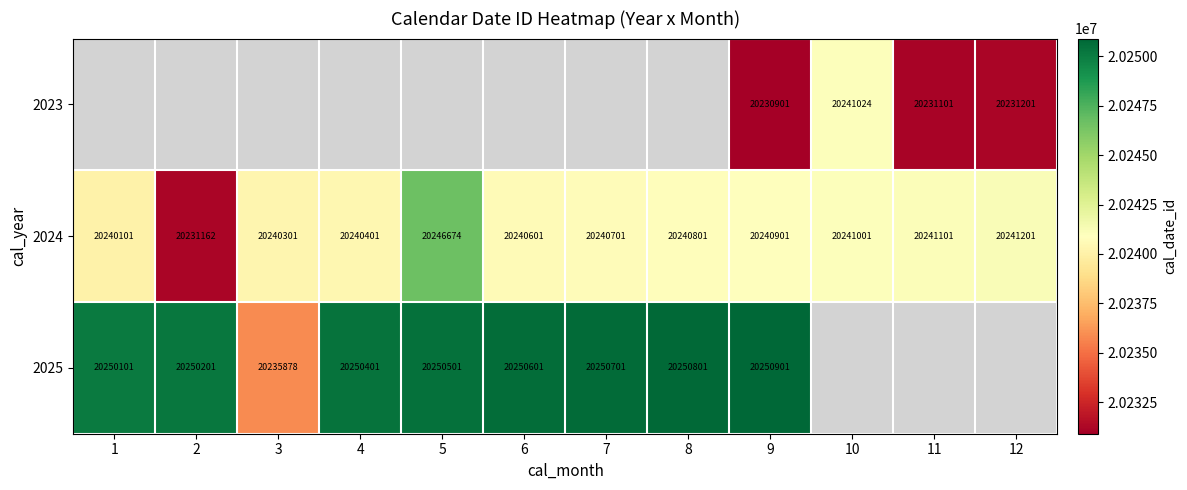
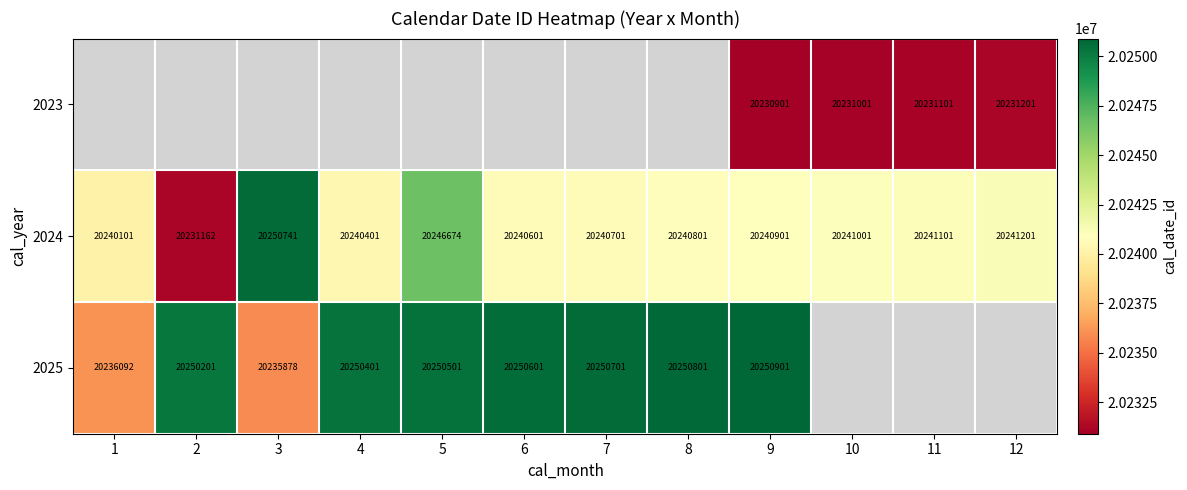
2023, 10: 20241024 -> 20231001
2024, 3: 20240301 -> 20250741
2025, 1: 20250101 -> 20236092
